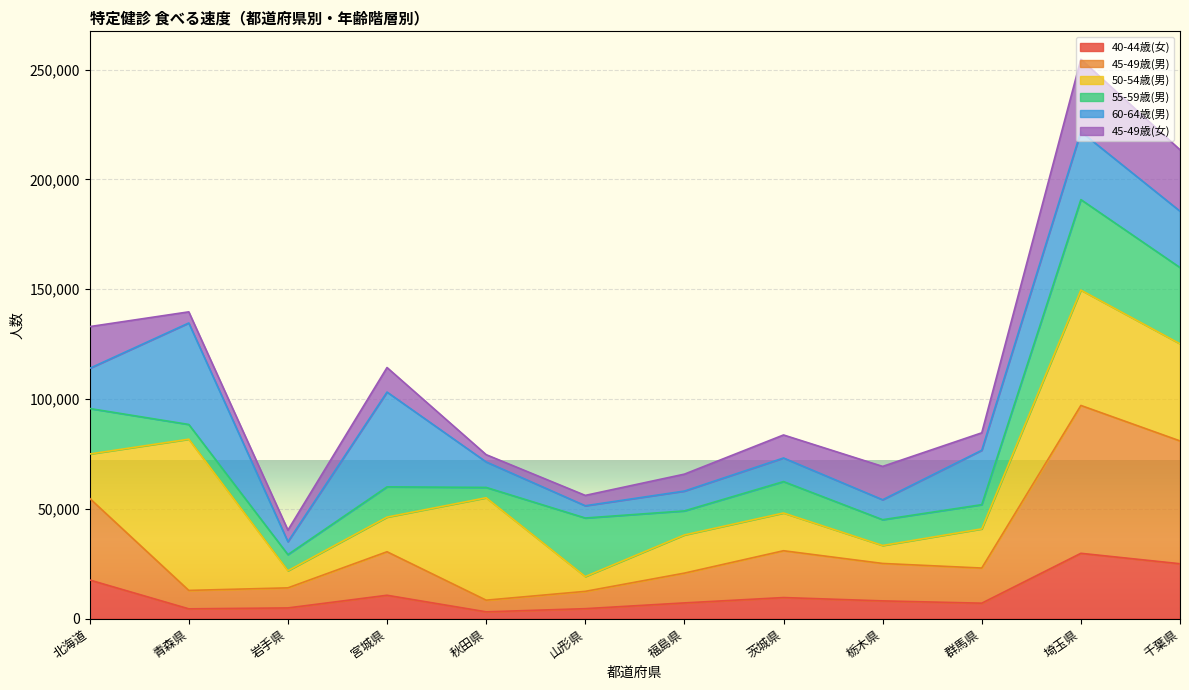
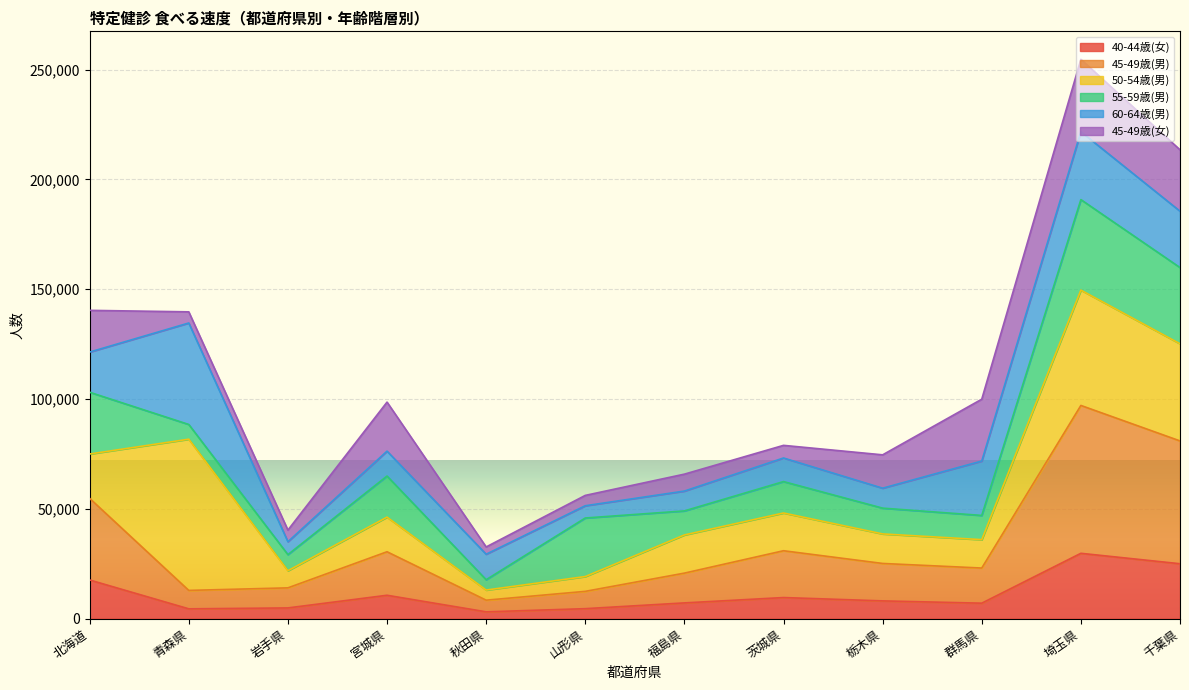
55-59歳(男), 北海道: 21,000 -> 28,000
55-59歳(男), 宮城県: 14,000 -> 19,000
60-64歳(男), 宮城県: 43,000 -> 11,000
45-49歳(女), 宮城県: 11,000 -> 22,000
50-54歳(男), 秋田県: 47,000 -> 5,000
45-49歳(女), 茨城県: 10,000 -> 6,000
50-54歳(男), 栃木県: 8,000 -> 13,000
50-54歳(男), 群馬県: 18,000 -> 13,000
45-49歳(女), 群馬県: 8,000 -> 28,000
